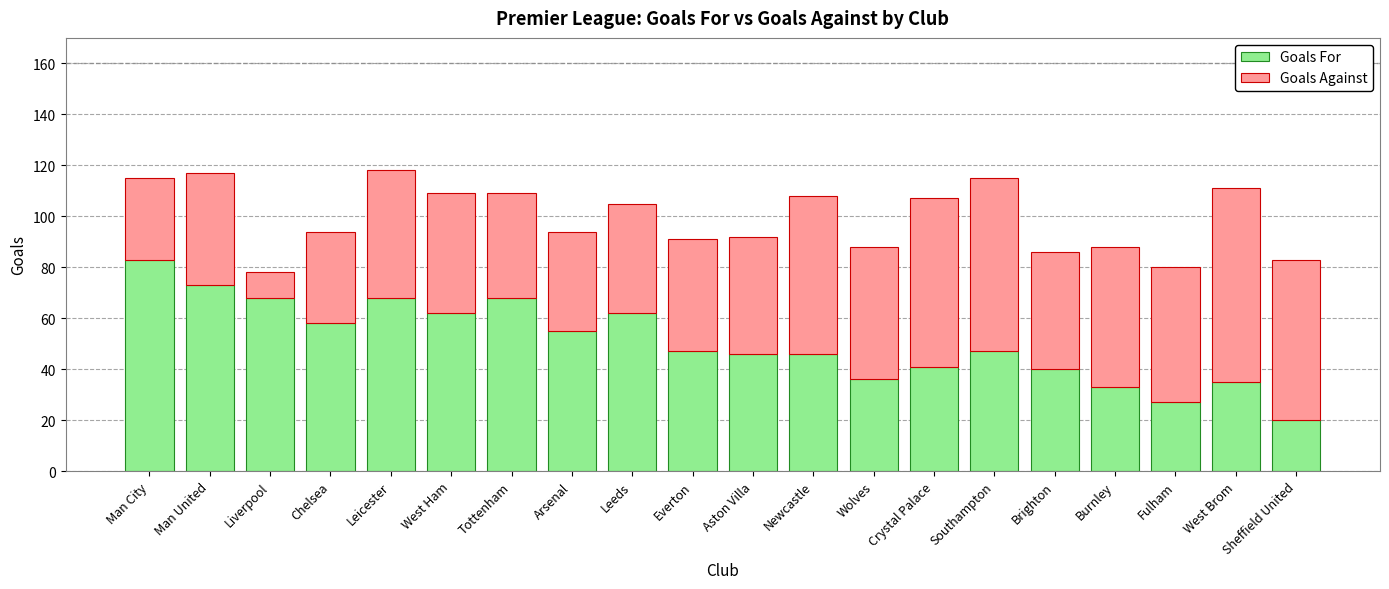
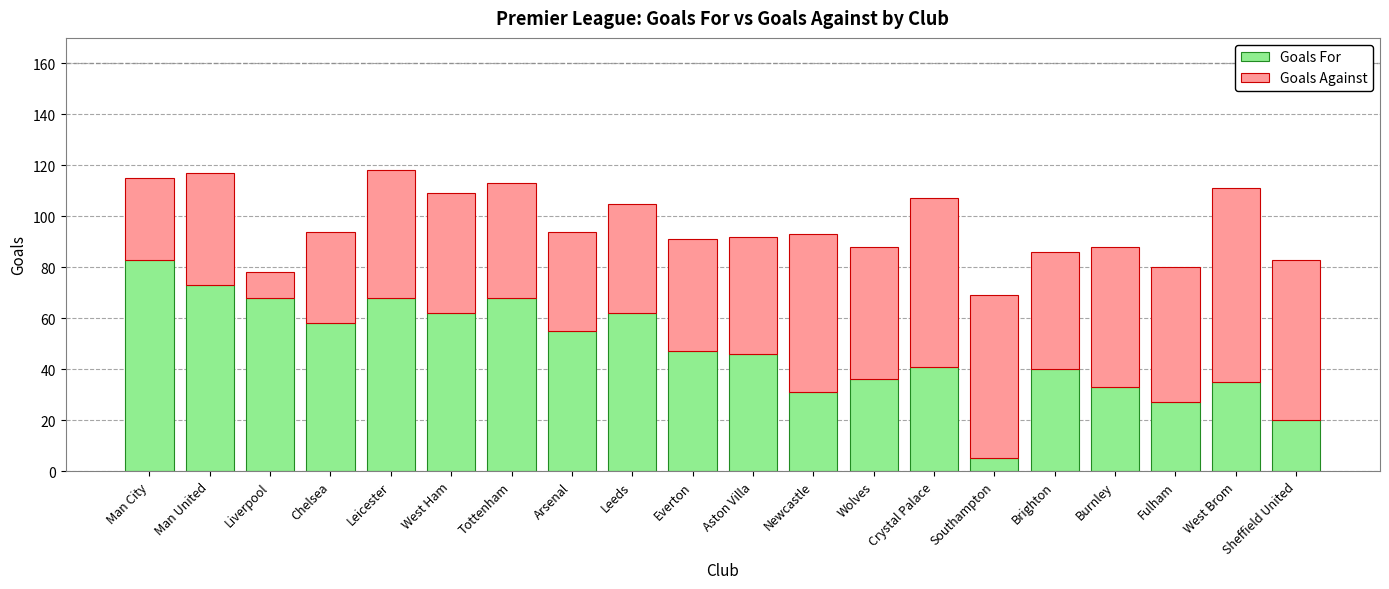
Goals Against, Tottenham: 41 -> 45
Goals For, Newcastle: 46 -> 31
Goals For, Southampton: 47 -> 5
Goals Against, Southampton: 68 -> 64
